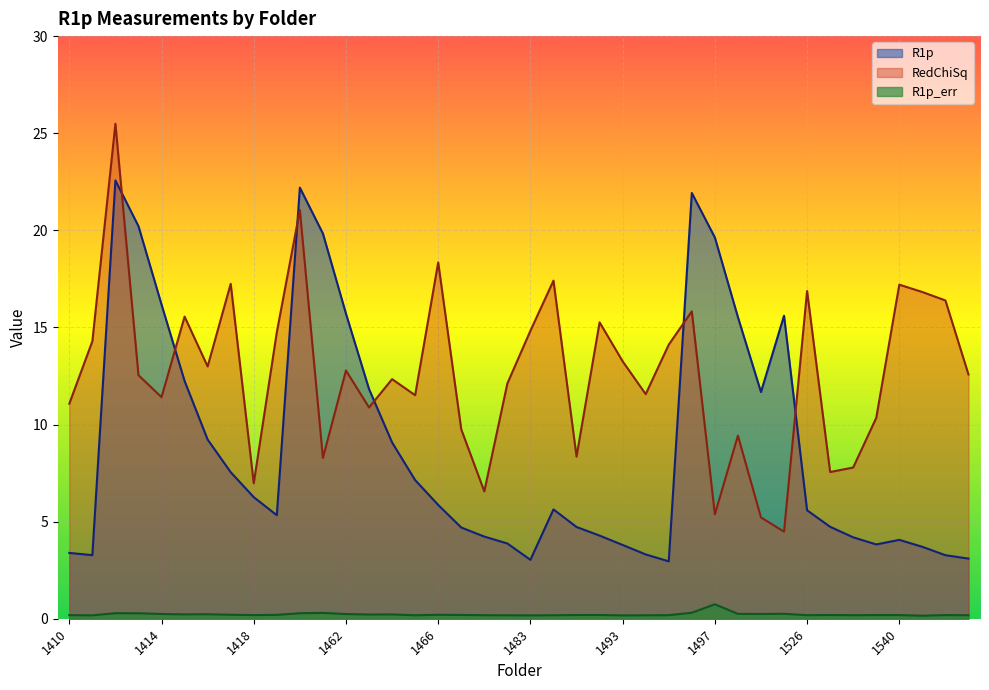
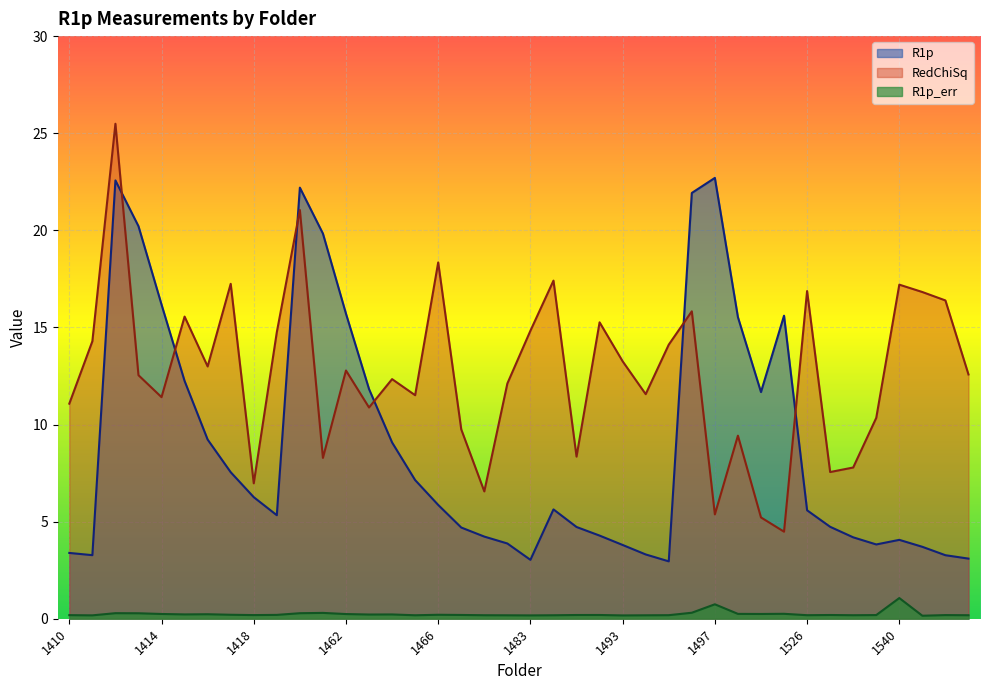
R1p, 1497: 19.6 -> 22.7
R1p_err, 1540: 0.2 -> 1.1
